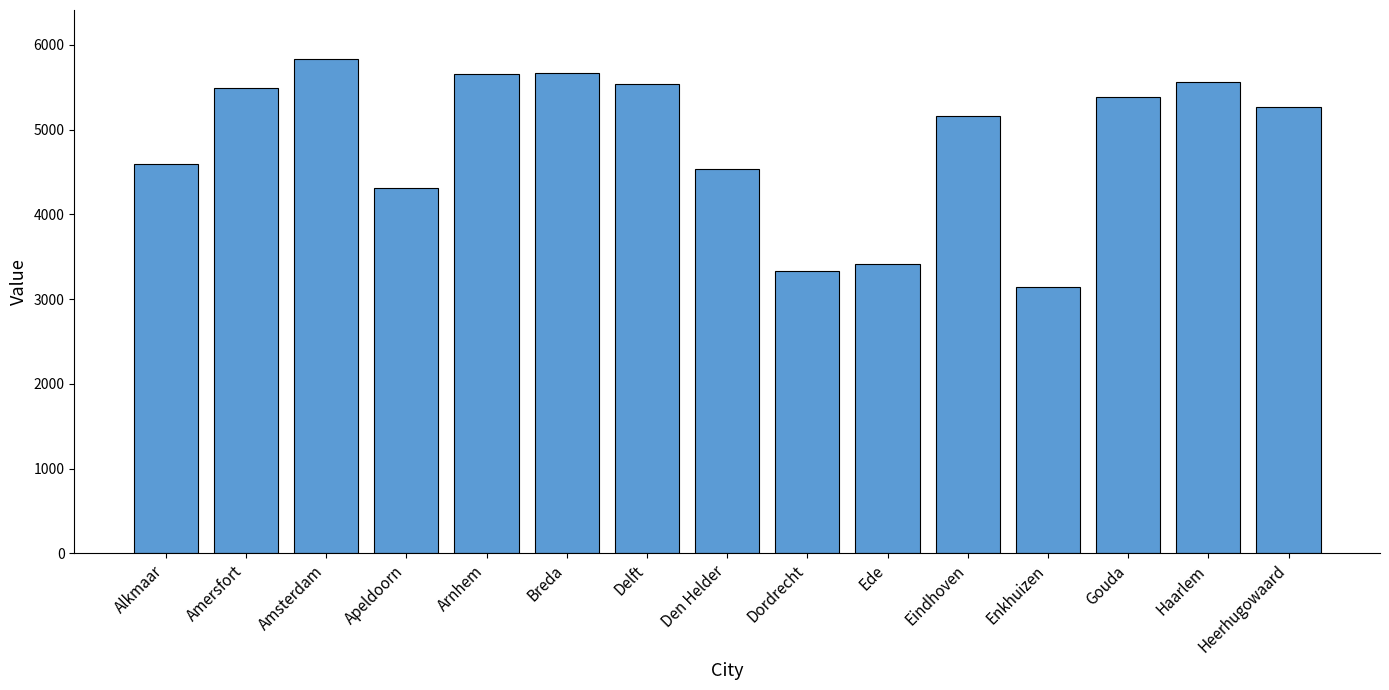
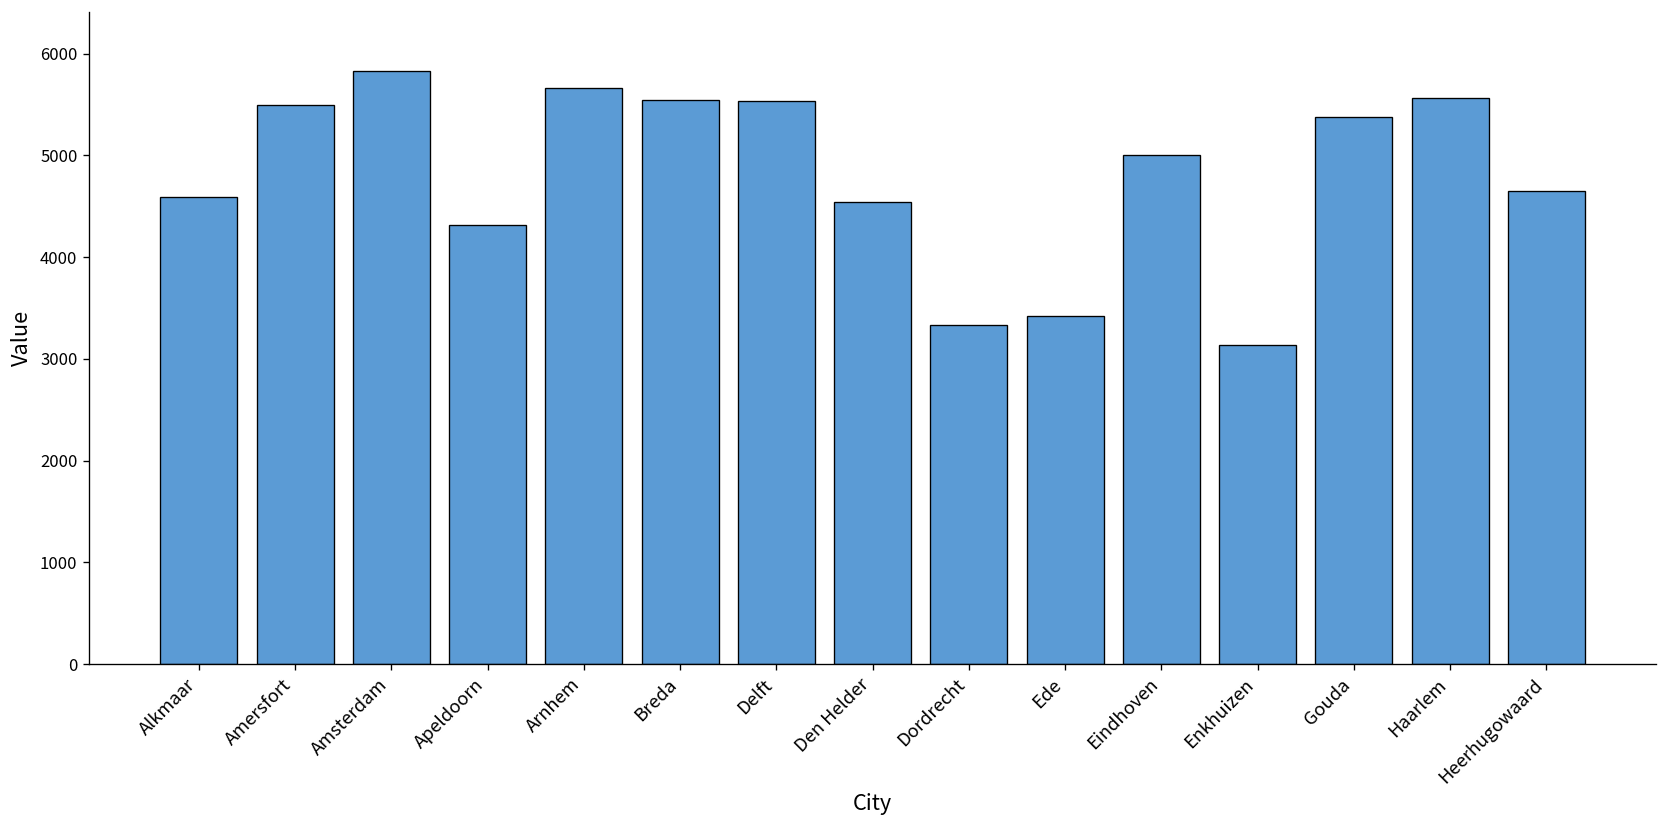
Breda: 5700 -> 5500
Eindhoven: 5200 -> 5000
Heerhugowaard: 5300 -> 4700
